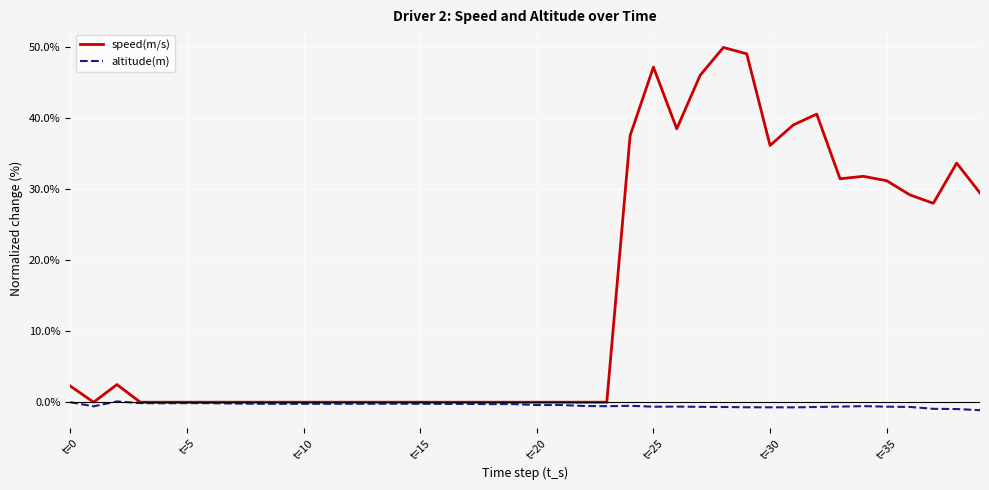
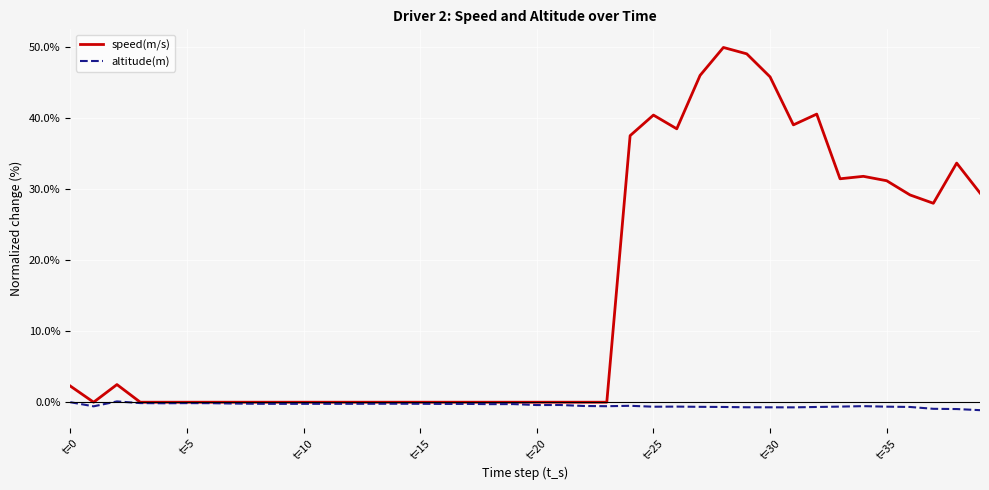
speed(m/s), t=25: 47% -> 40%
speed(m/s), t=30: 36% -> 46%
